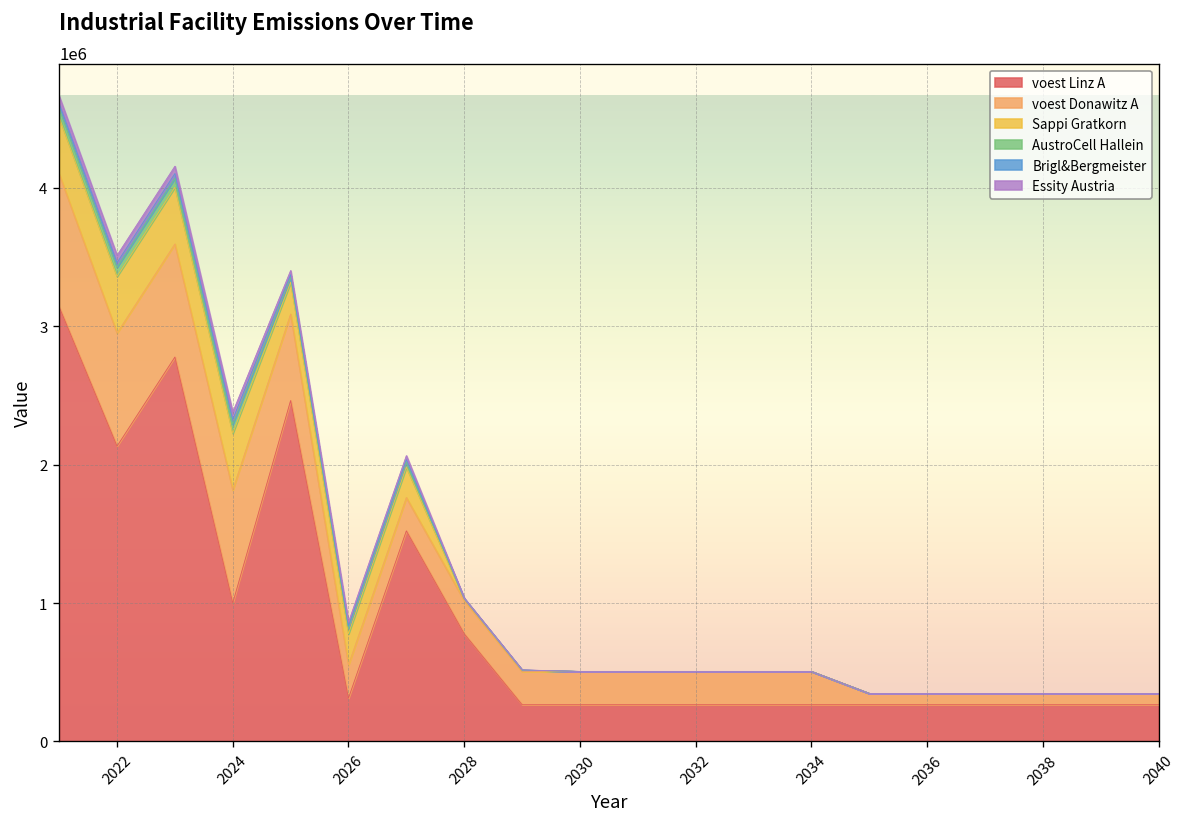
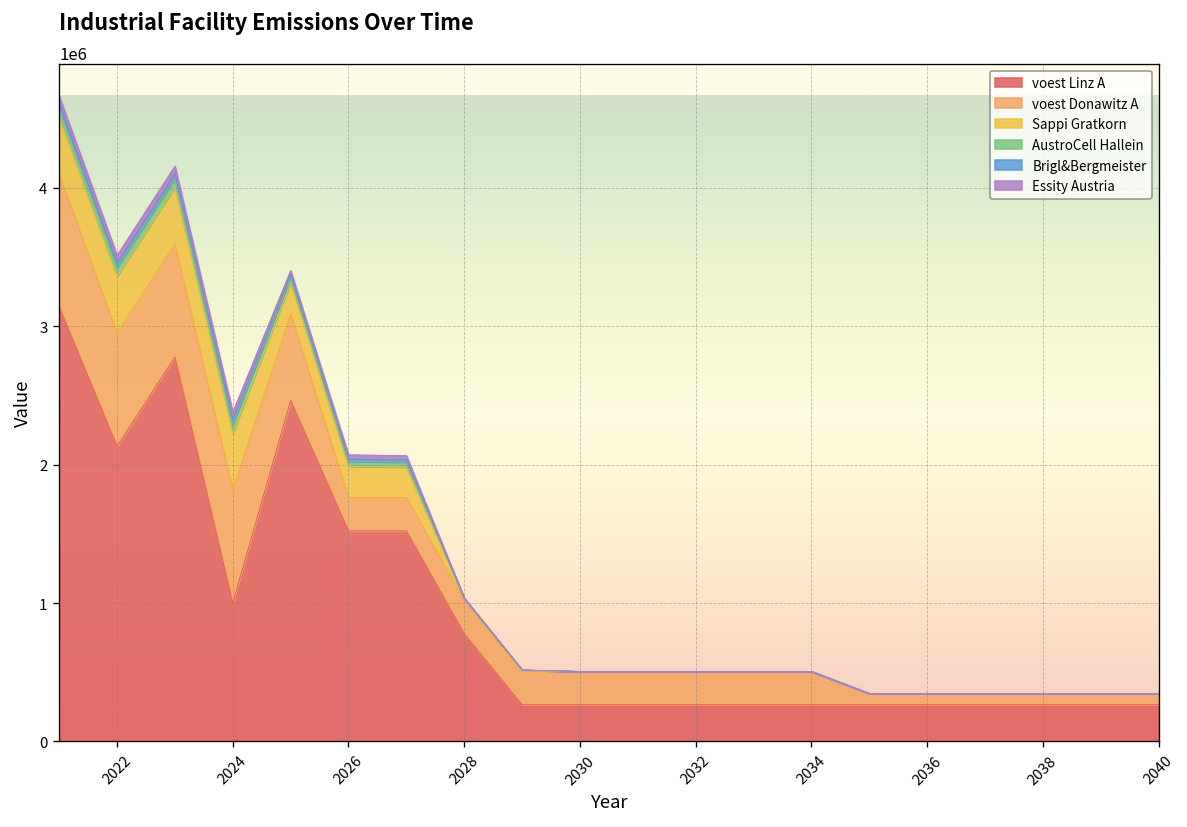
voest Linz A, 2026: 310000 -> 1520000
